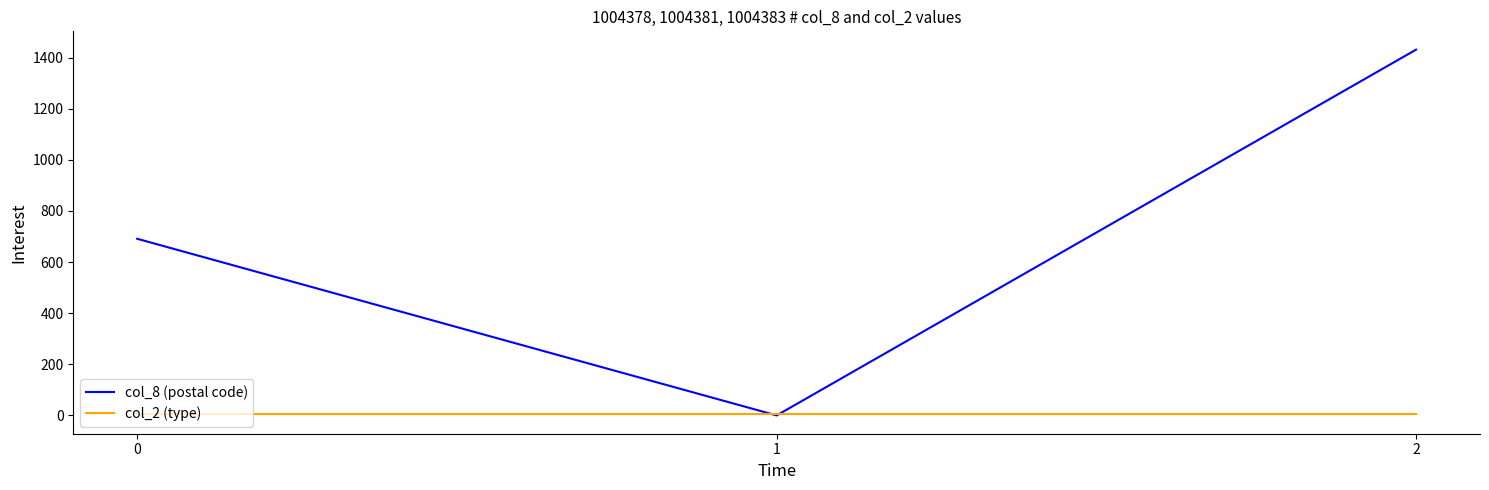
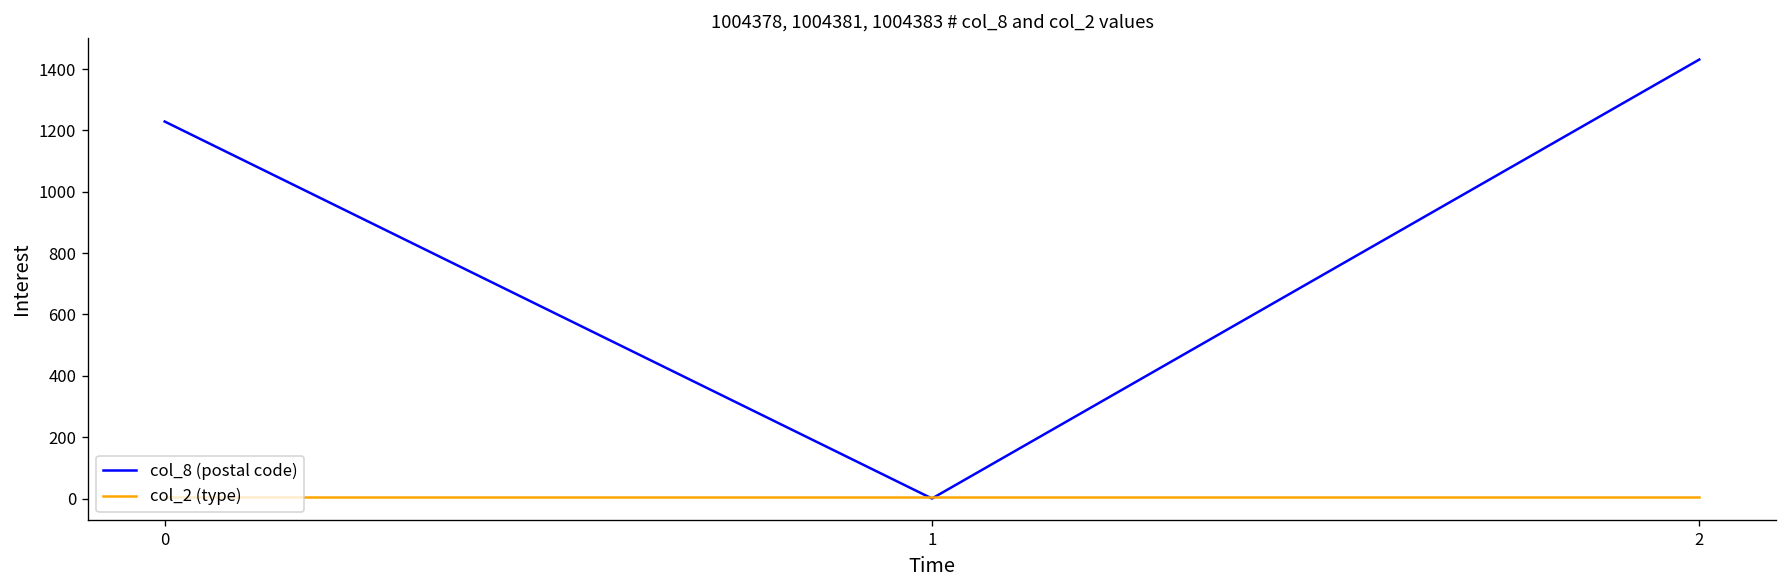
col_8 (postal code), 0: 690 -> 1230
